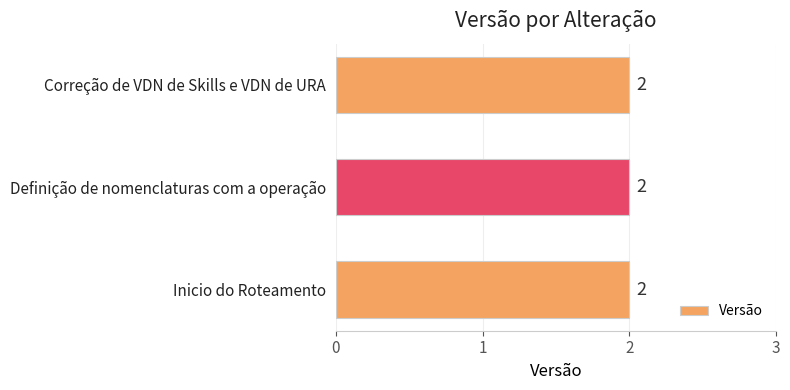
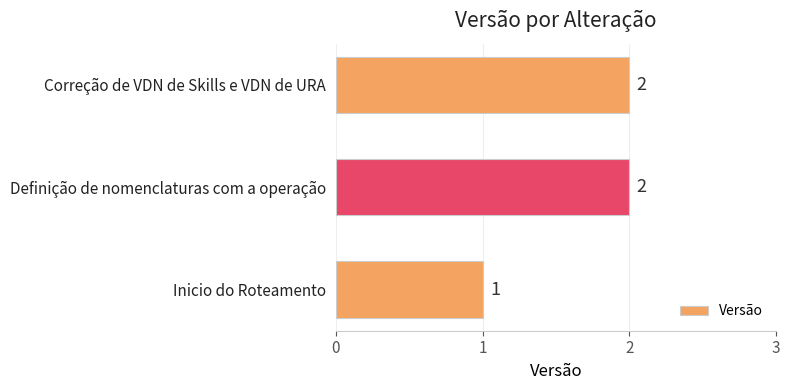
Inicio do Roteamento: 2 -> 1
